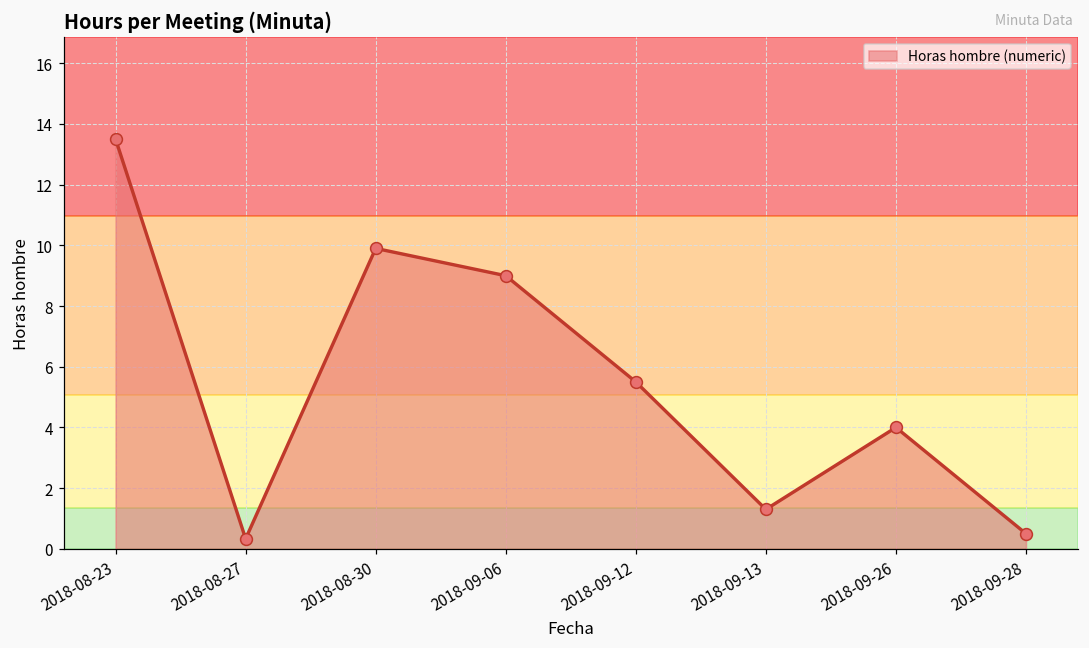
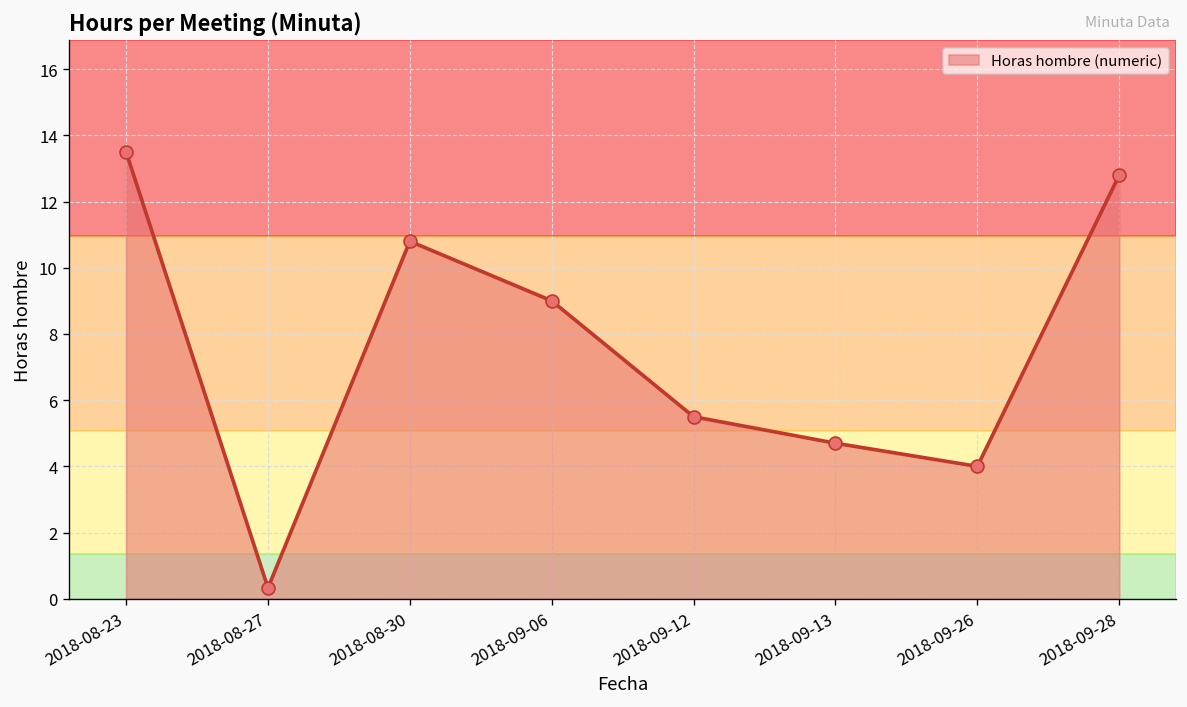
2018-08-30: 9.9 -> 10.8
2018-09-13: 1.3 -> 4.7
2018-09-28: 0.5 -> 12.8
